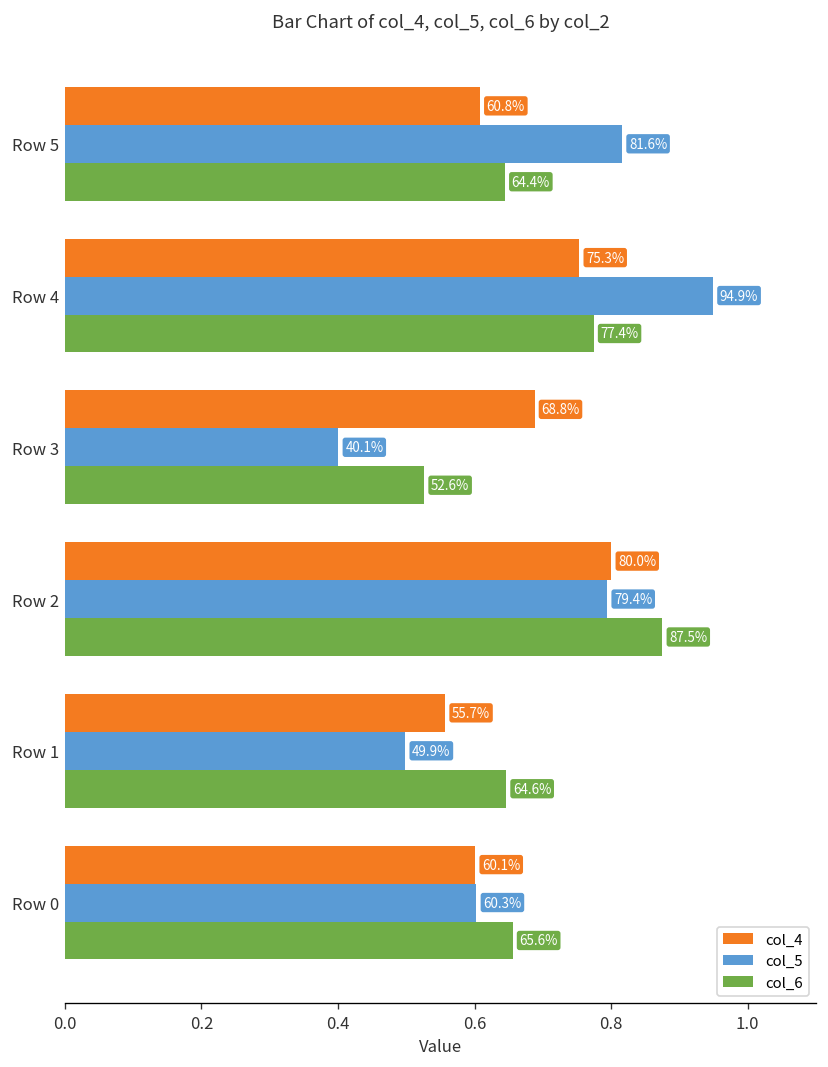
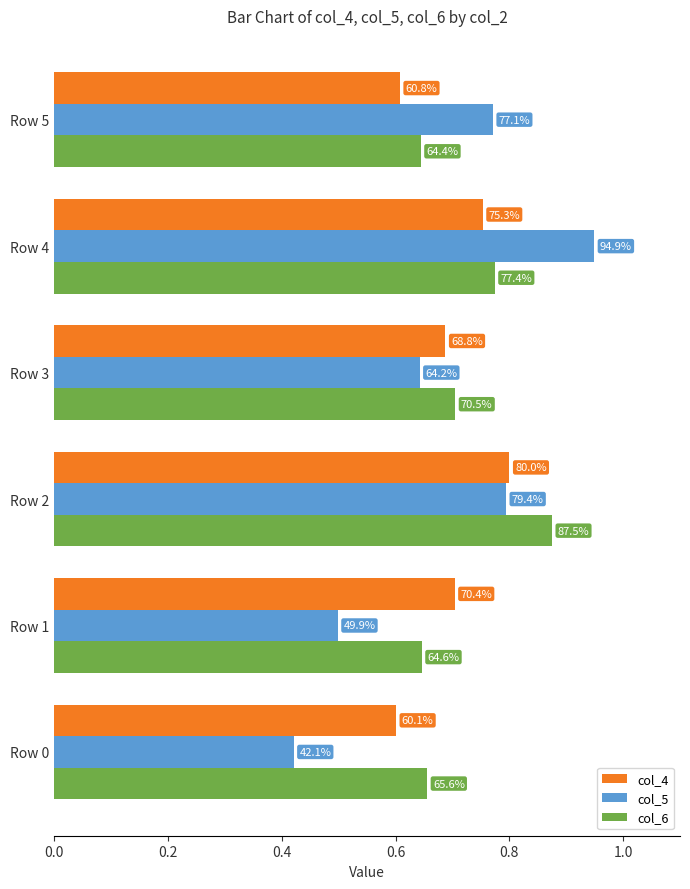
col_5, Row 5: 81.6% -> 77.1%
col_5, Row 3: 40.1% -> 64.2%
col_6, Row 3: 52.6% -> 70.5%
col_4, Row 1: 55.7% -> 70.4%
col_5, Row 0: 60.3% -> 42.1%
